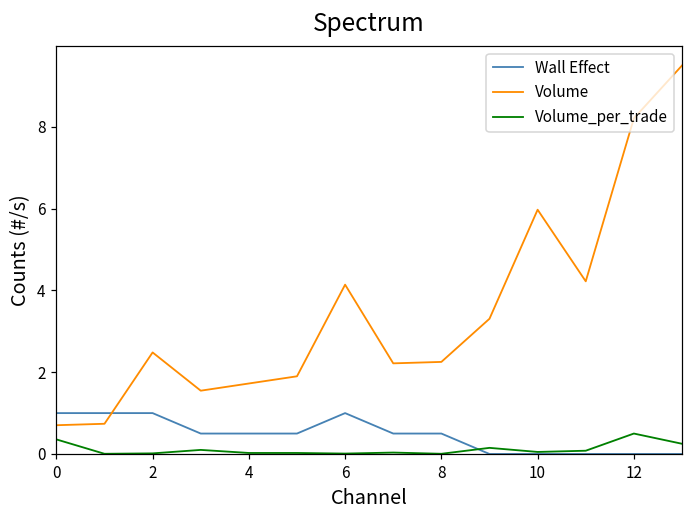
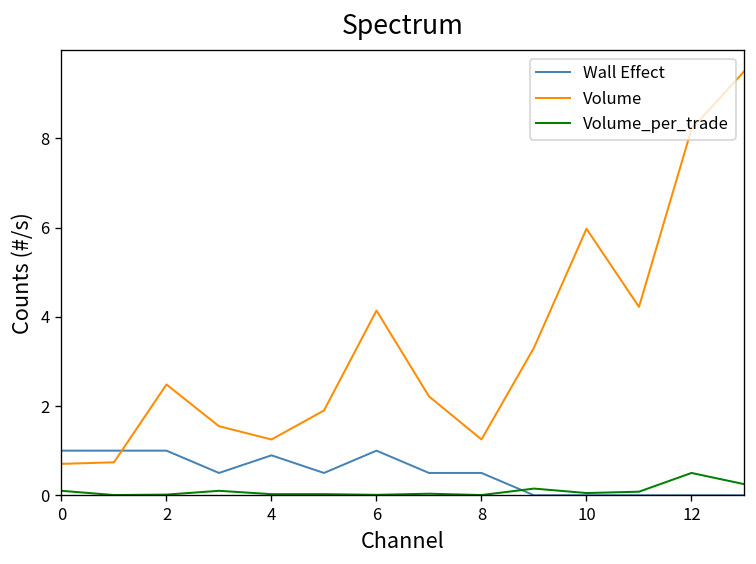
Volume_per_trade, 0: 0.4 -> 0.1
Wall Effect, 4: 0.5 -> 0.9
Volume, 4: 1.7 -> 1.3
Volume, 8: 2.3 -> 1.3
